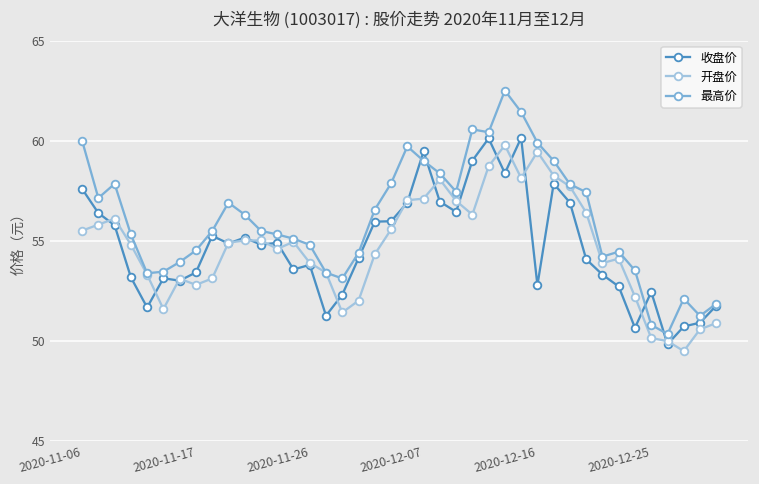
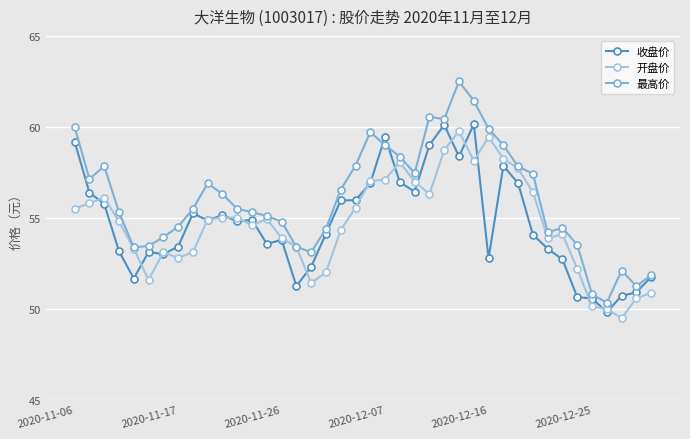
收盘价, 2020-11-06: 57.6 -> 59.2
收盘价, 2020-12-25: 52.4 -> 50.6
